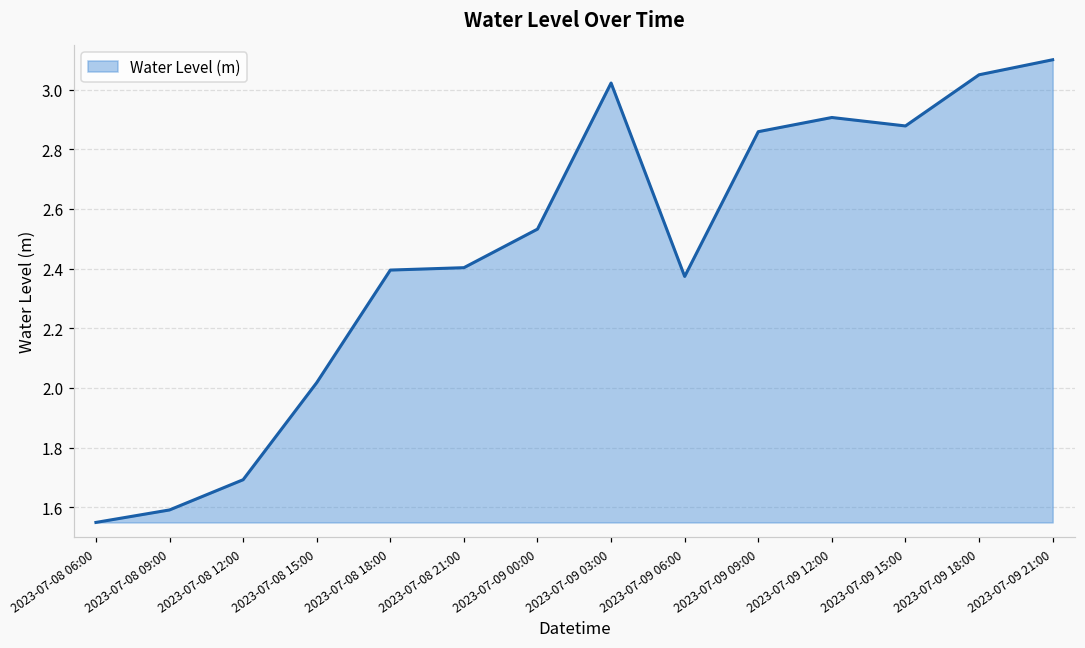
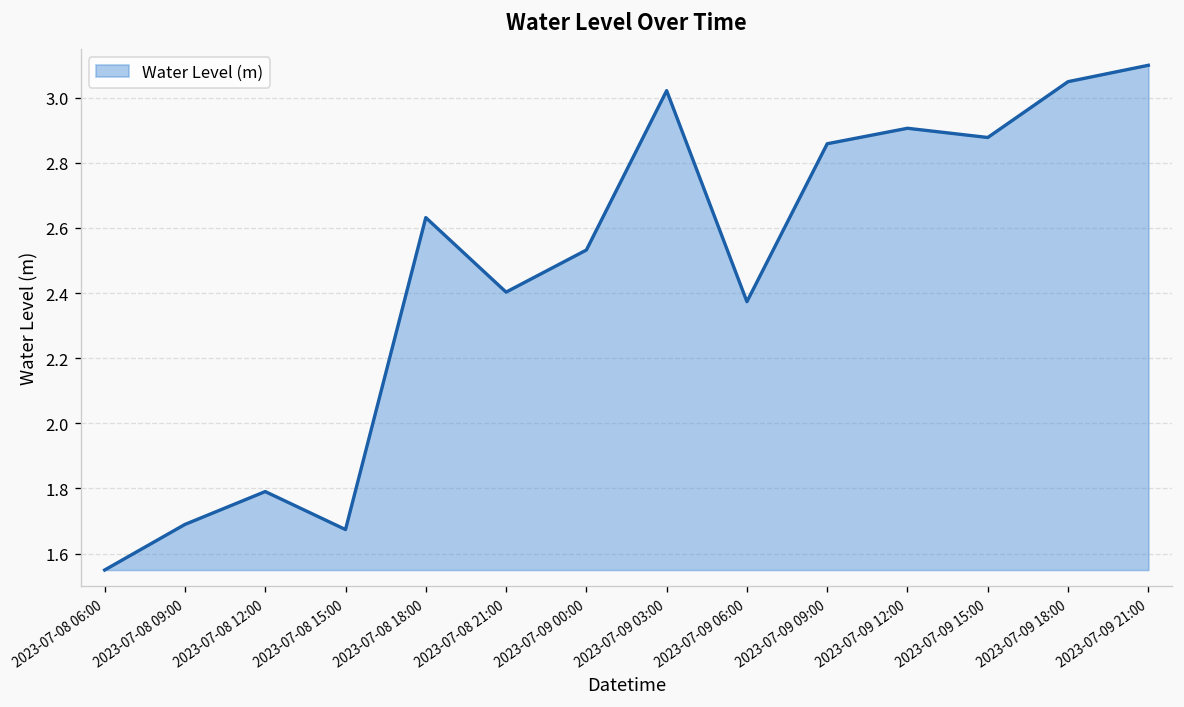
2023-07-08 09:00: 1.59 -> 1.69
2023-07-08 12:00: 1.69 -> 1.79
2023-07-08 15:00: 2.02 -> 1.67
2023-07-08 18:00: 2.40 -> 2.63
